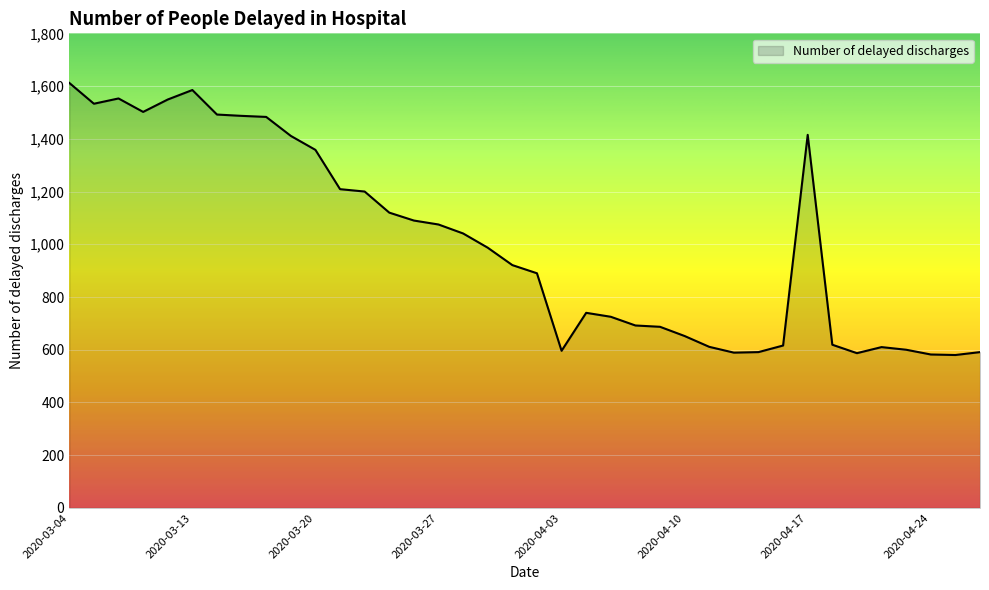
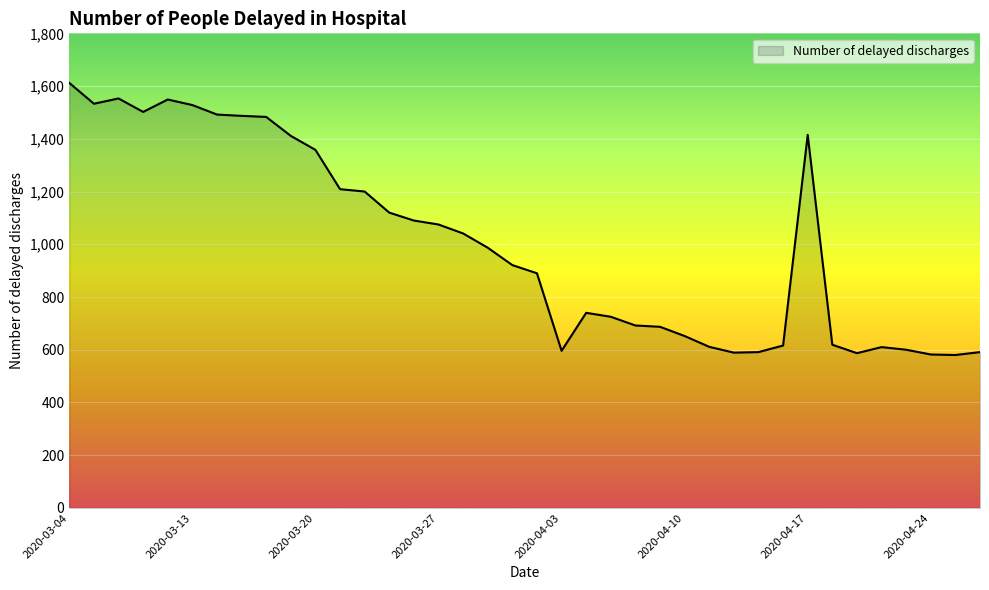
2020-03-13: 1,590 -> 1,530
